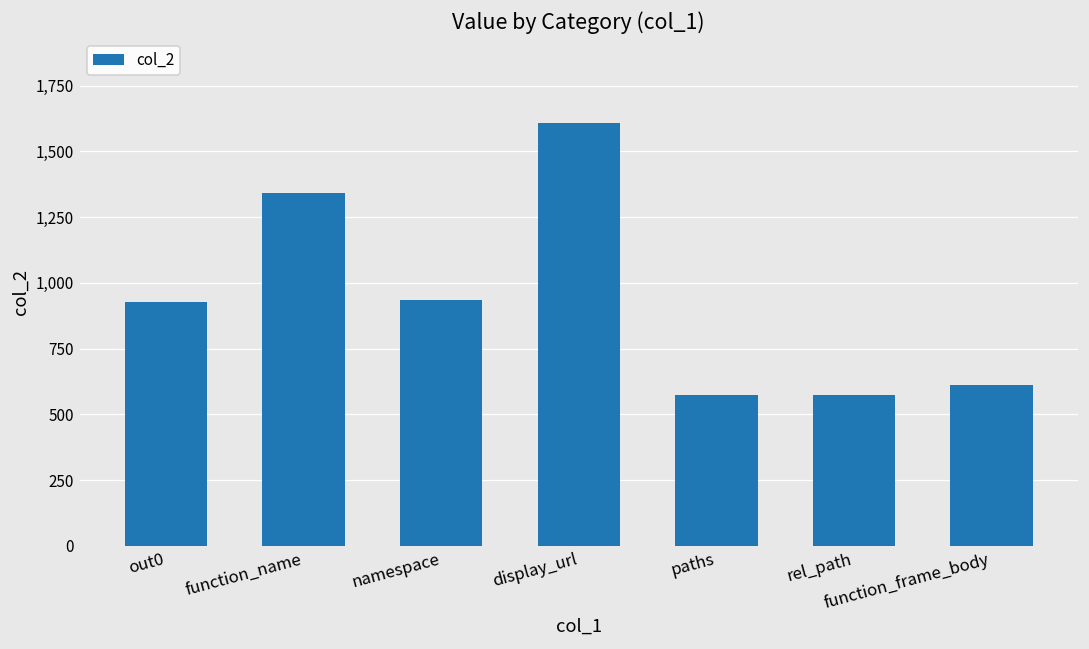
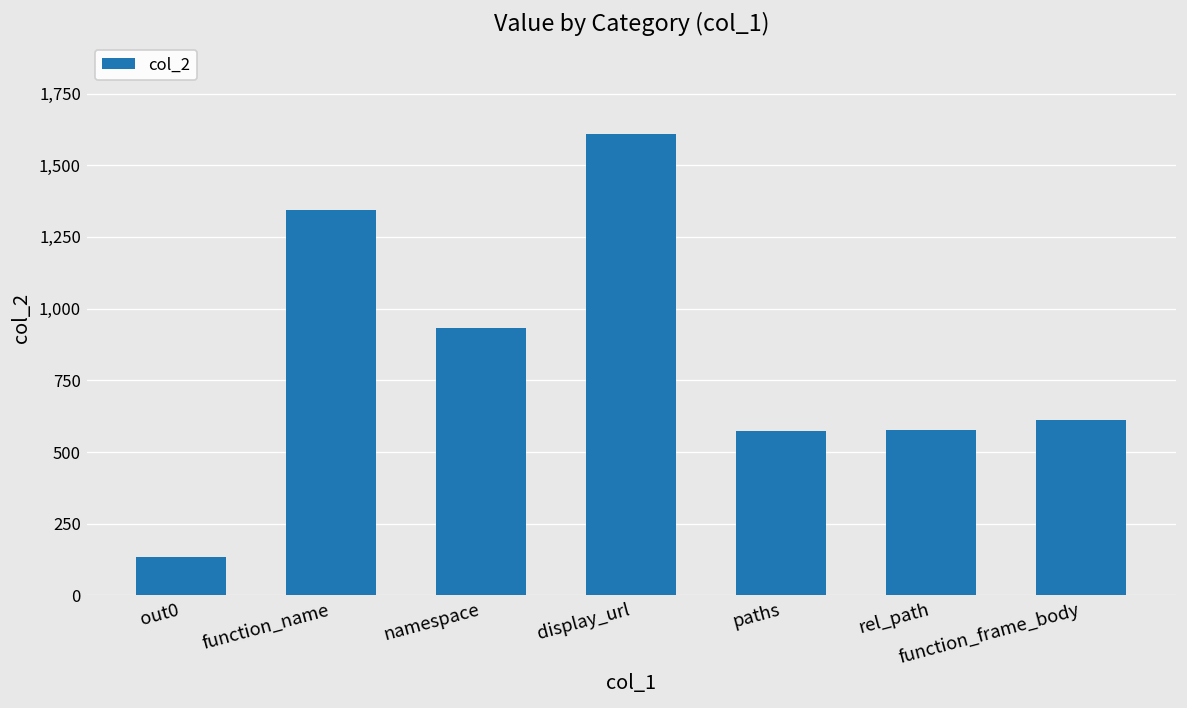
out0: 930 -> 130
